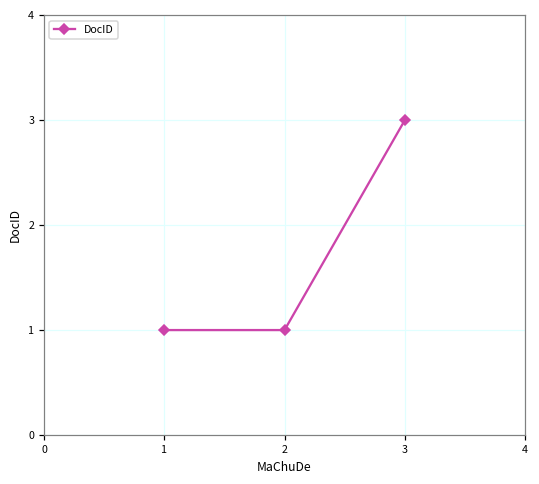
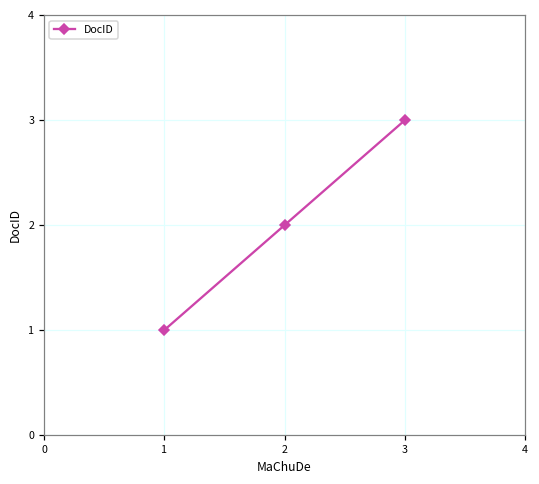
2: 1 -> 2
